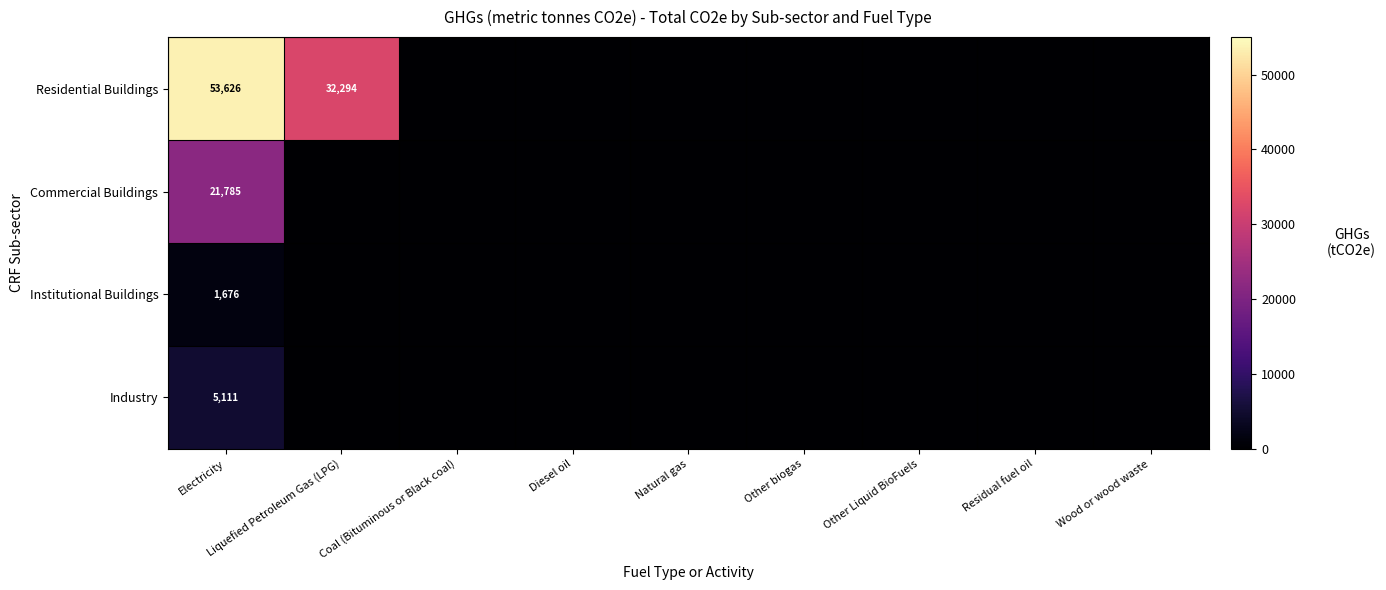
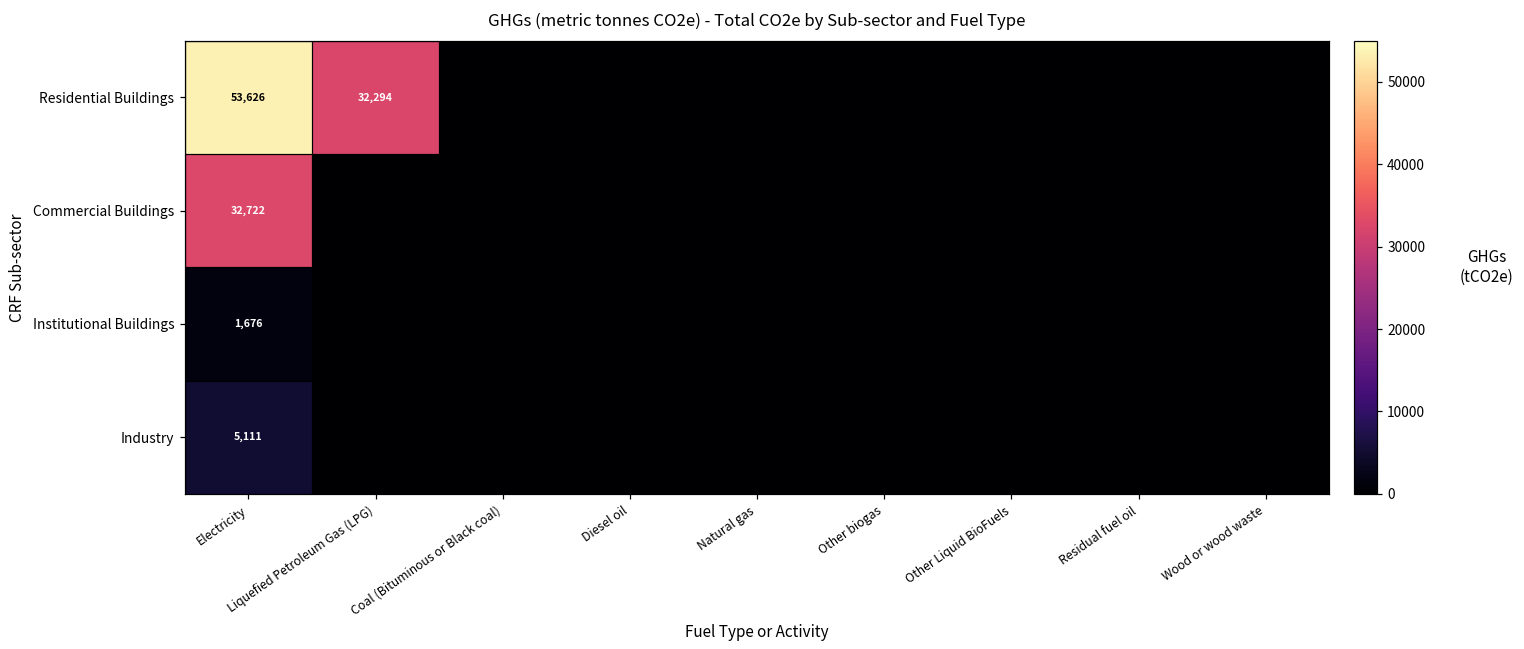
Commercial Buildings, Electricity: 21,785 -> 32,722
